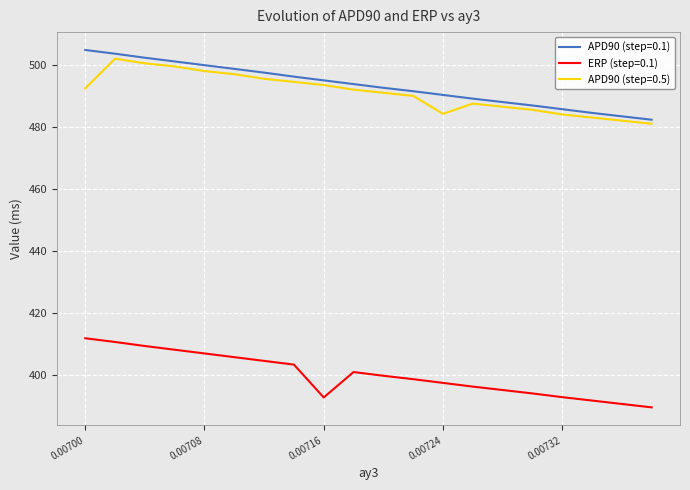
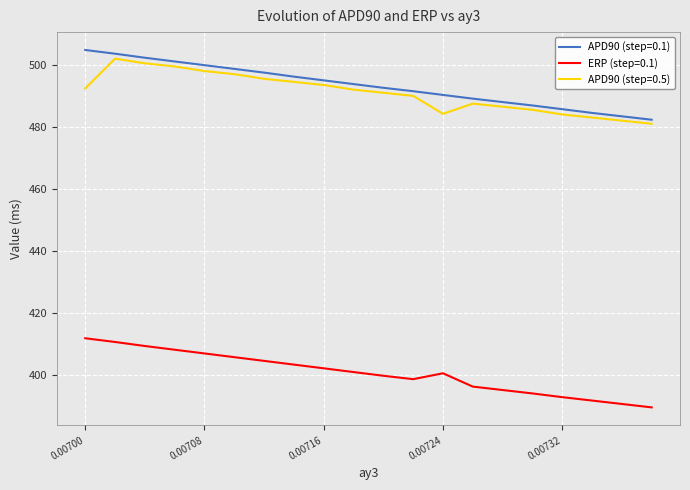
ERP (step=0.1), 0.00716: 393 -> 402
ERP (step=0.1), 0.00724: 397 -> 401
